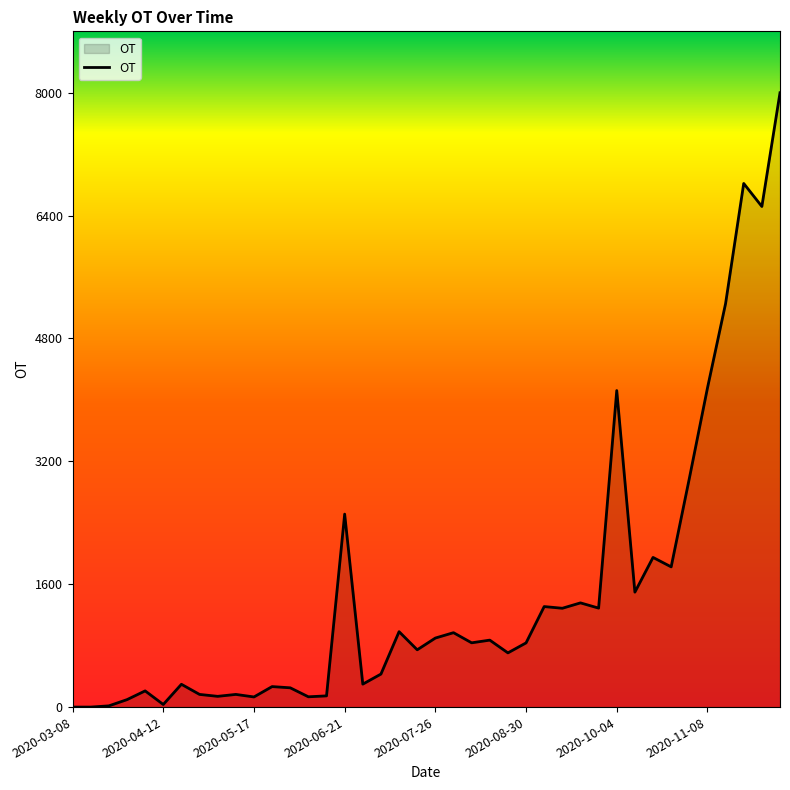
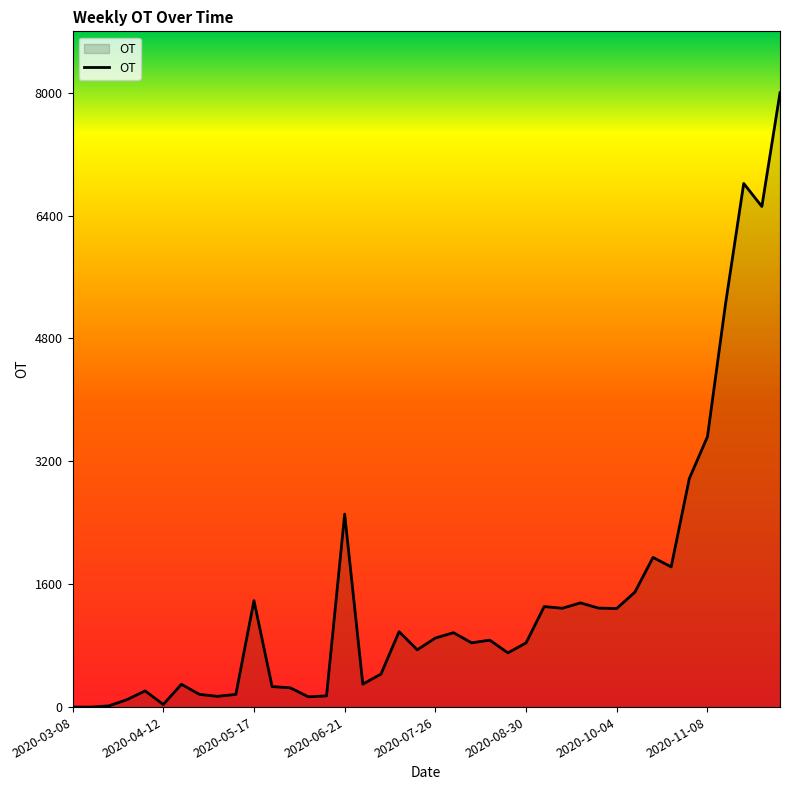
2020-05-17: 100 -> 1400
2020-10-04: 4100 -> 1300
2020-11-08: 4200 -> 3500
